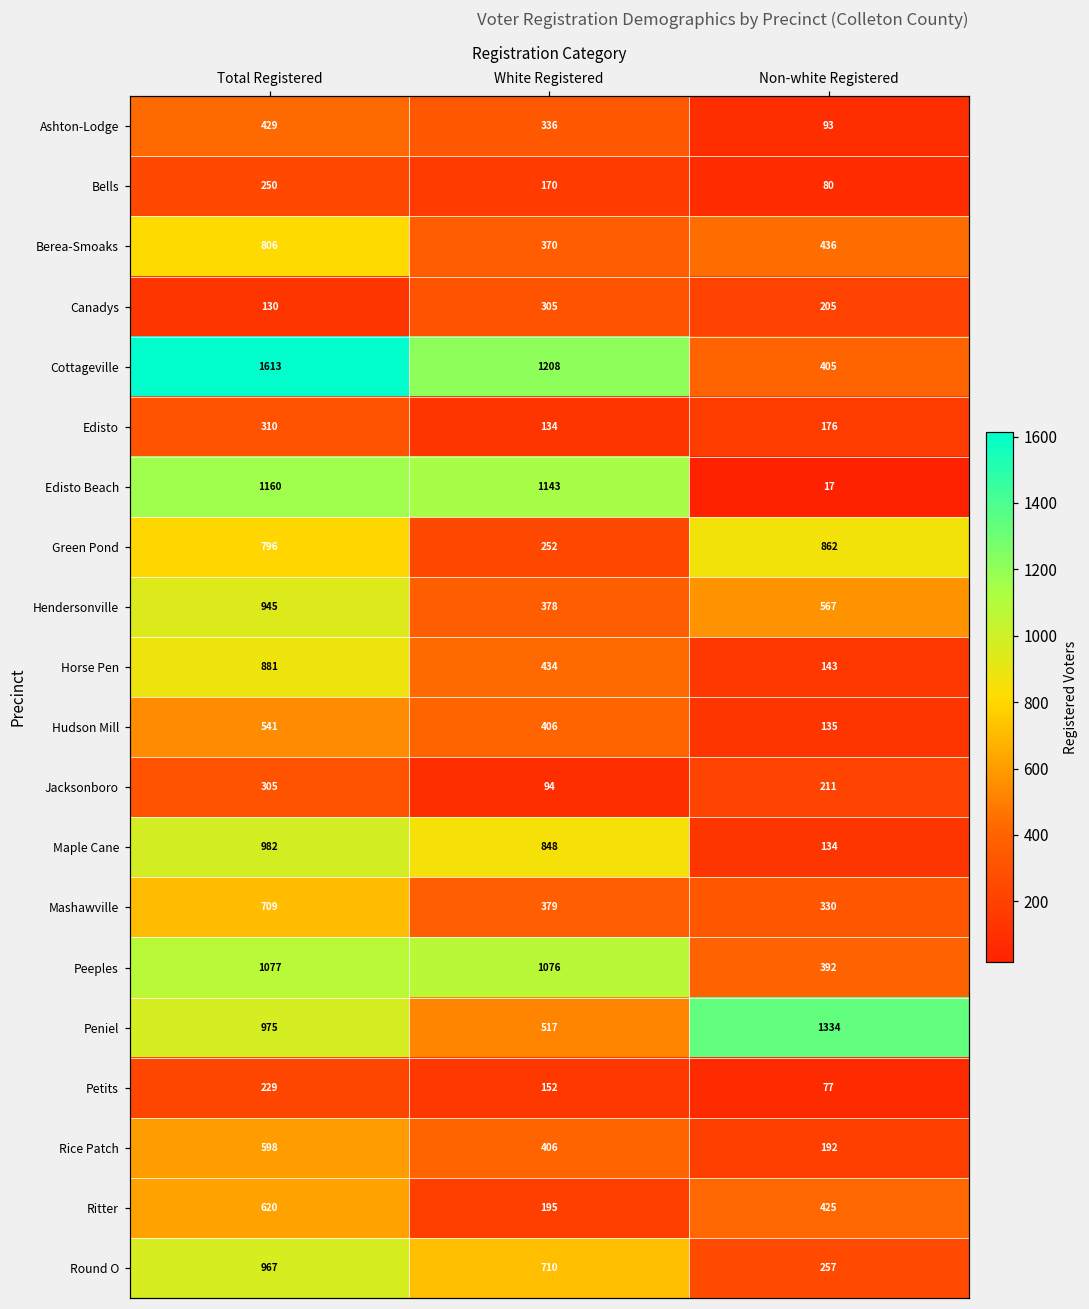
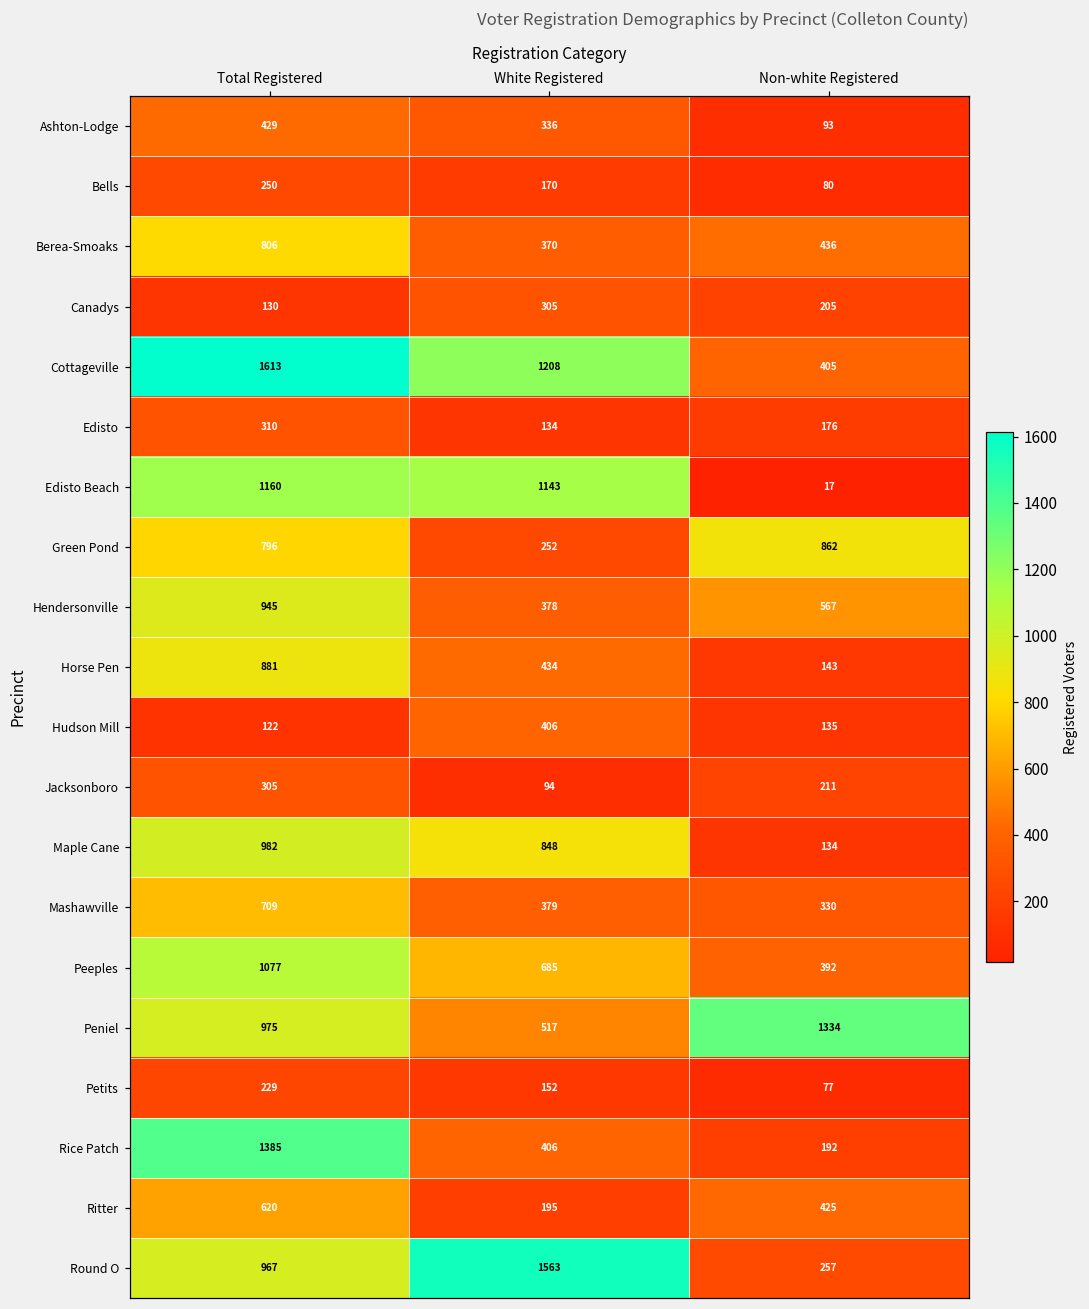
Hudson Mill, Total Registered: 541 -> 122
Peeples, White Registered: 1076 -> 685
Rice Patch, Total Registered: 598 -> 1385
Round O, White Registered: 710 -> 1563
